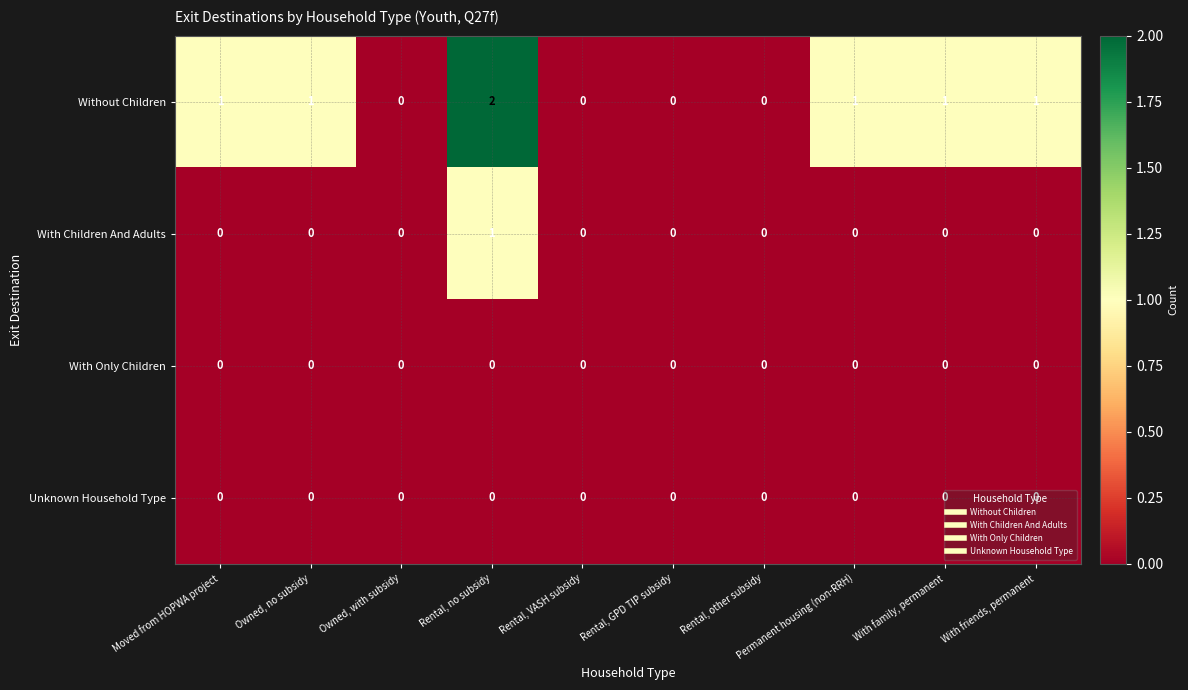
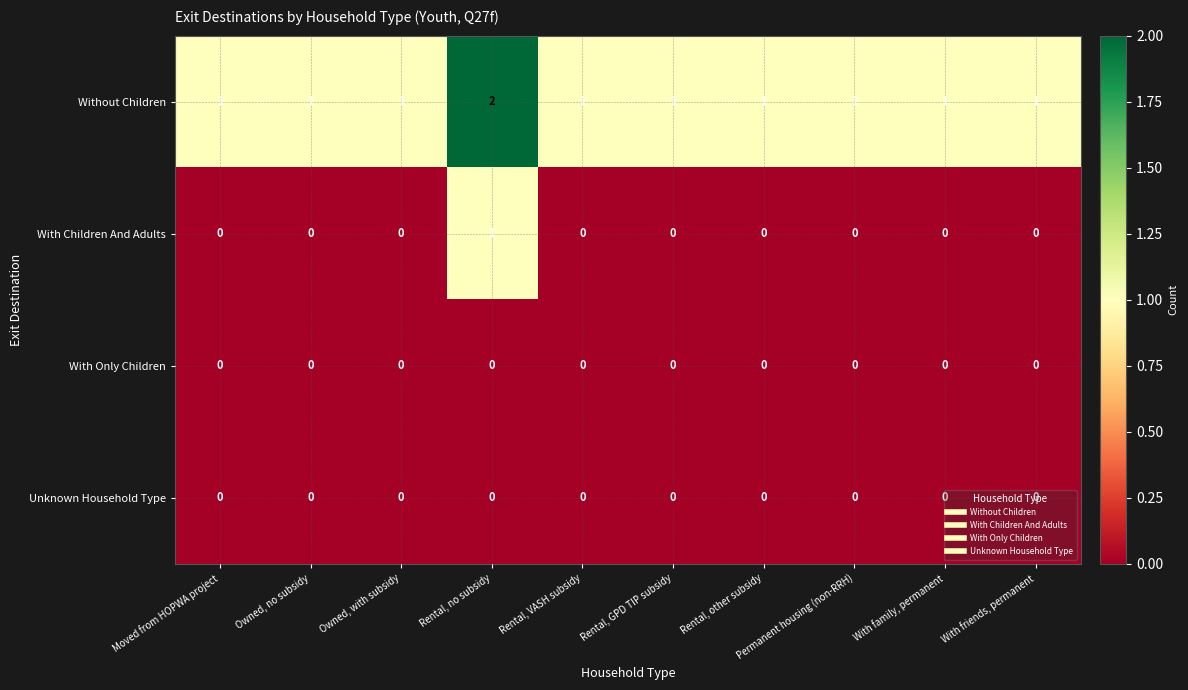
Without Children, Owned, with subsidy: 0 -> 1
Without Children, Rental, VASH subsidy: 0 -> 1
Without Children, Rental, GPD TIP subsidy: 0 -> 1
Without Children, Rental, other subsidy: 0 -> 1
